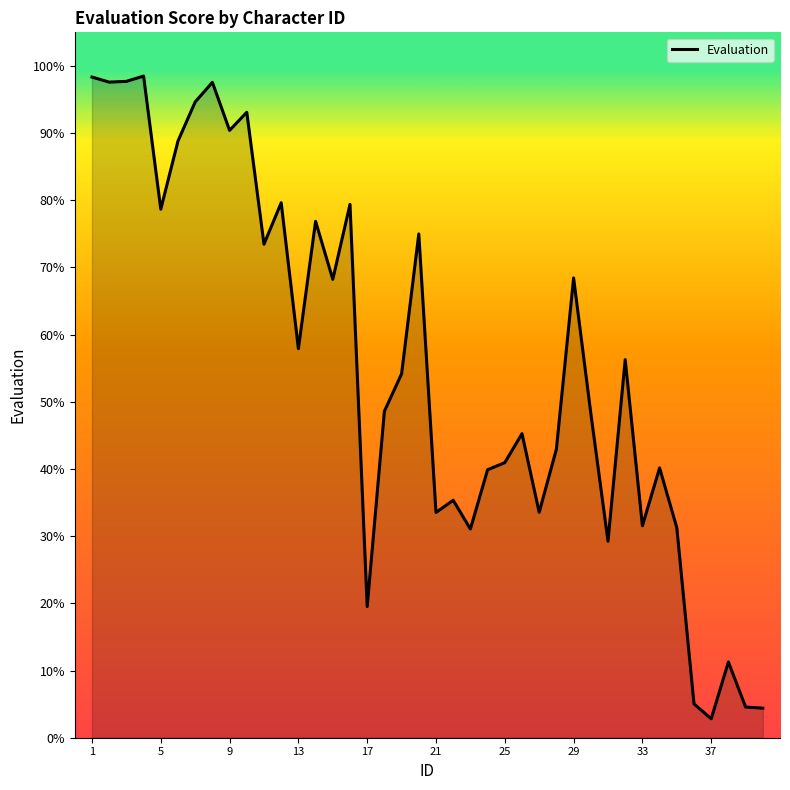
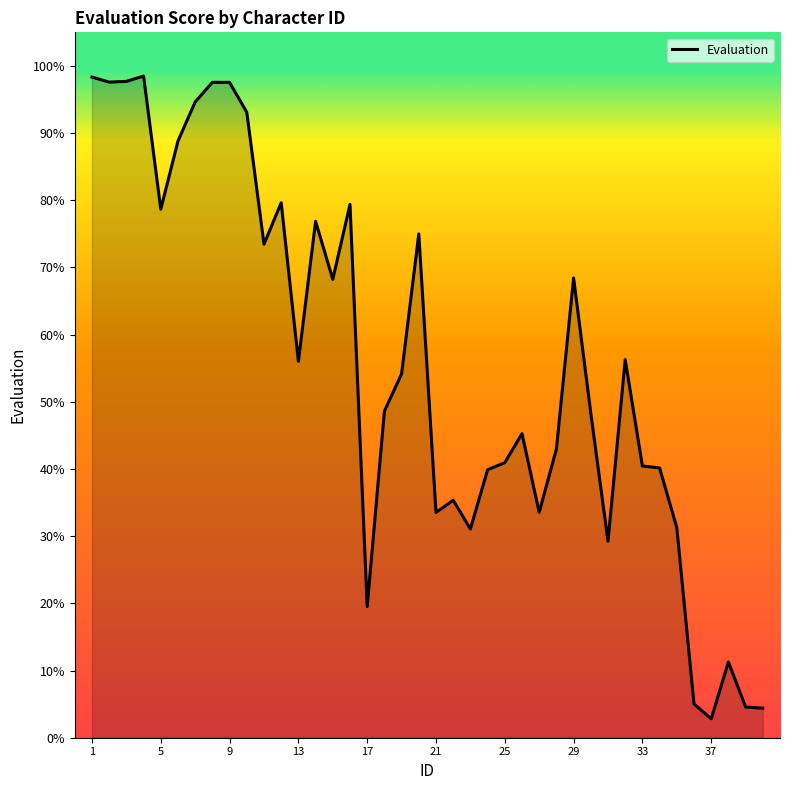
9: 90% -> 98%
13: 58% -> 56%
33: 32% -> 40%
